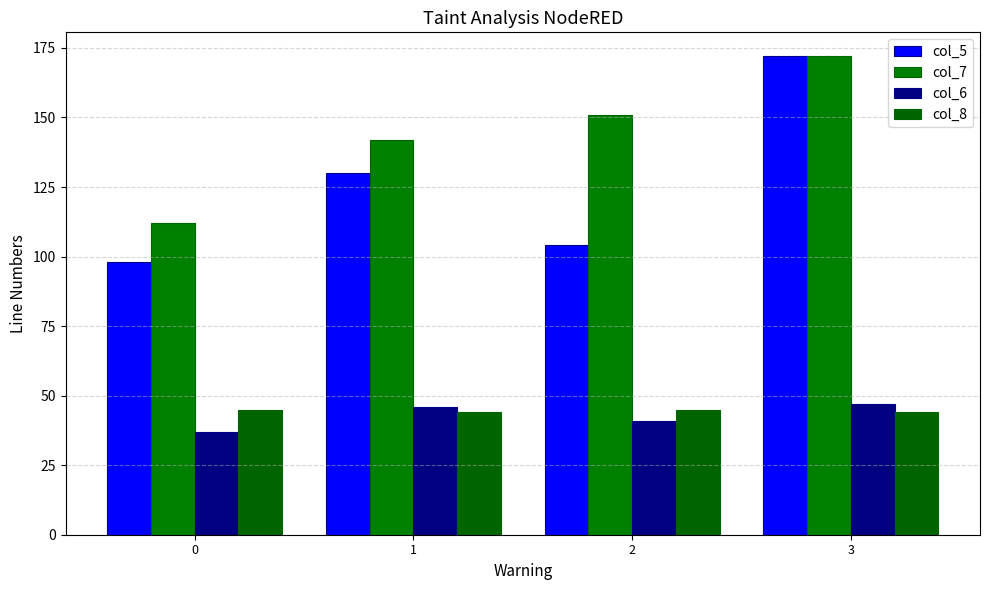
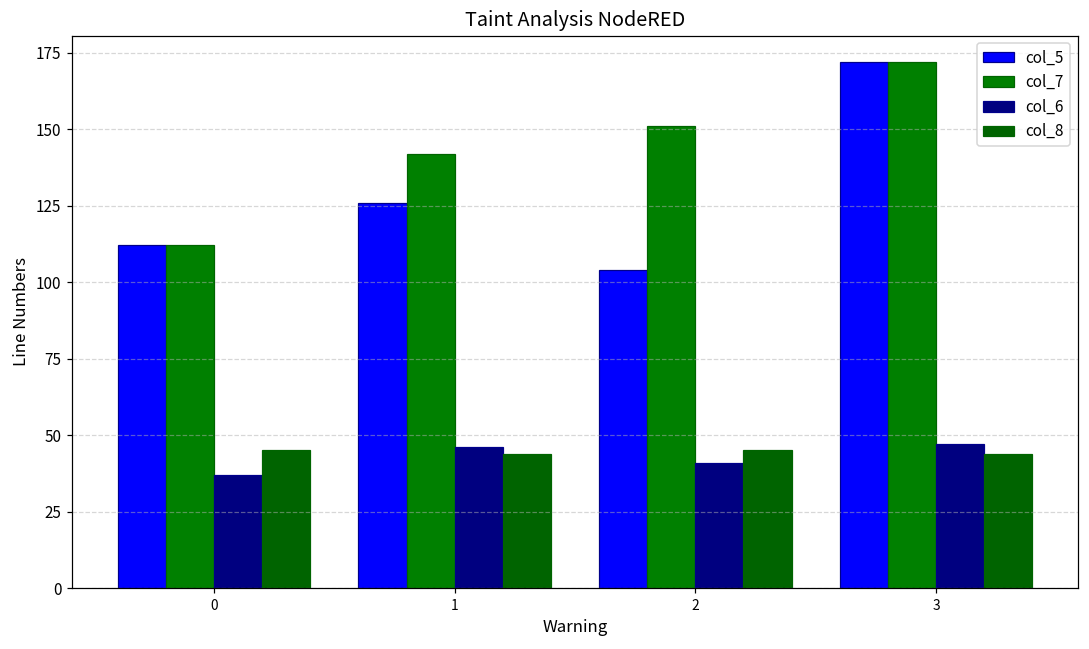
col_5, 0: 98 -> 112
col_5, 1: 130 -> 126
